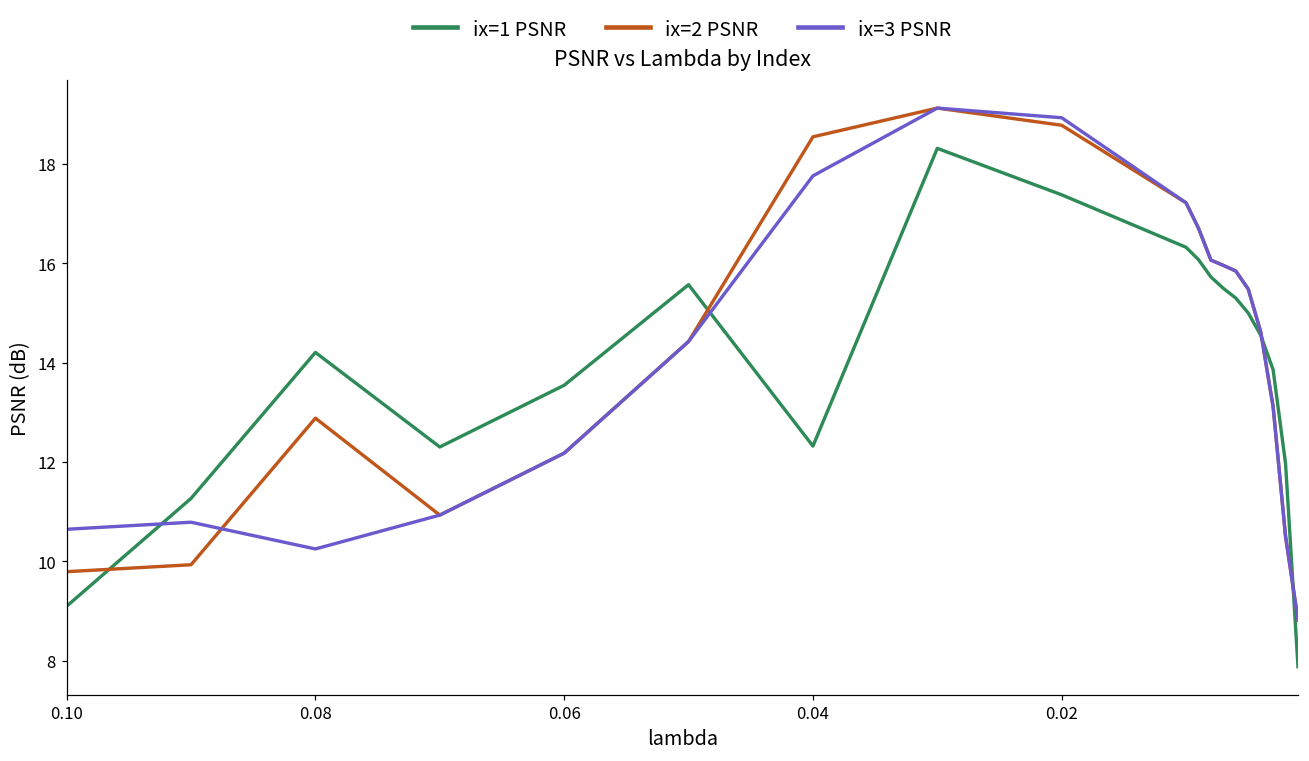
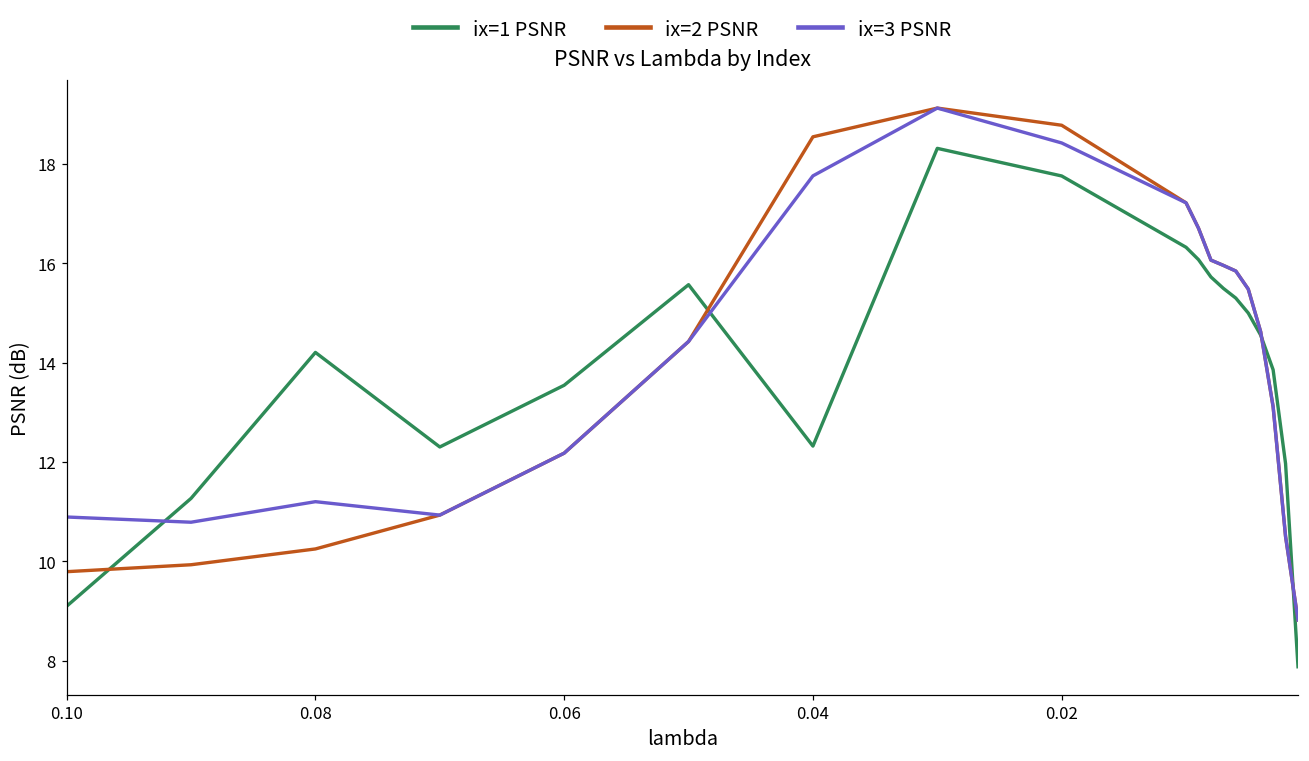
ix=3 PSNR, 0.10: 10.6 -> 10.9
ix=2 PSNR, 0.08: 12.9 -> 10.3
ix=3 PSNR, 0.08: 10.3 -> 11.2
ix=1 PSNR, 0.02: 17.4 -> 17.8
ix=3 PSNR, 0.02: 18.9 -> 18.4
